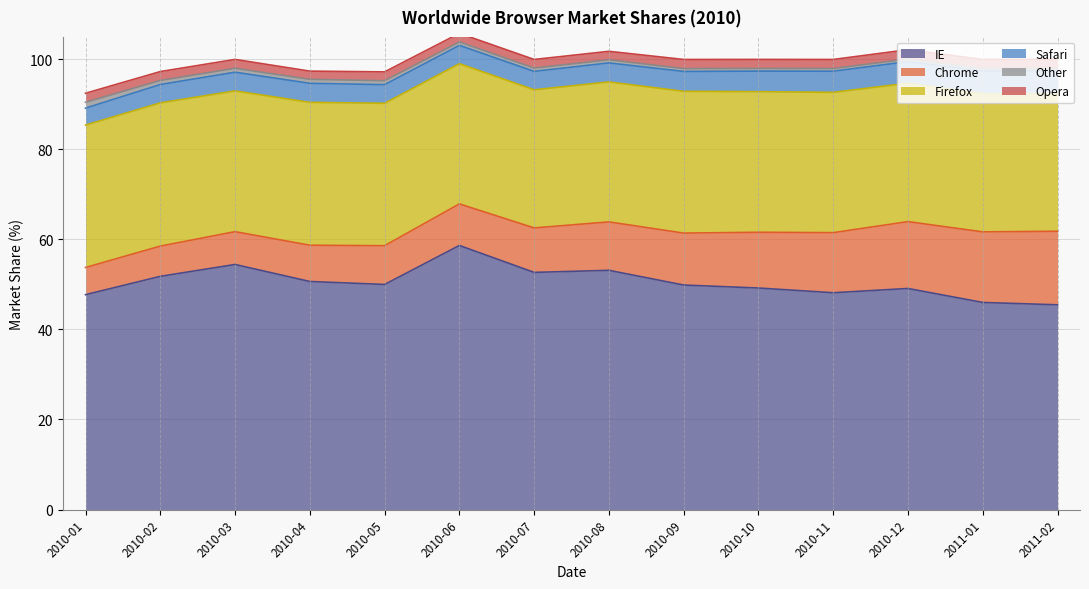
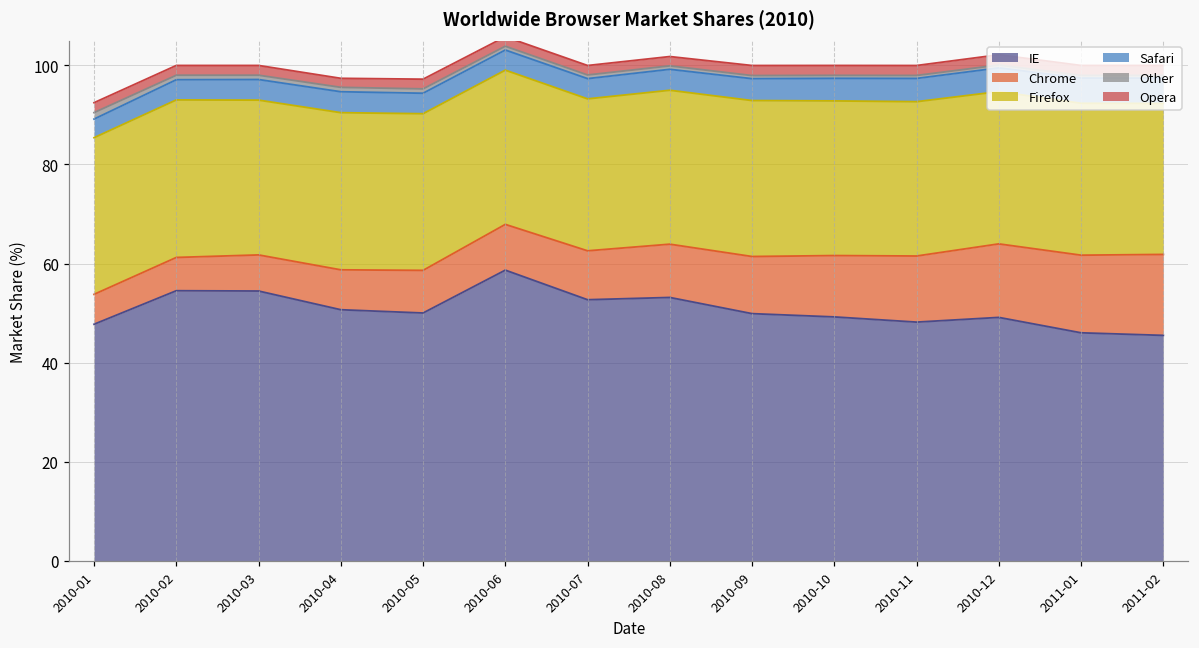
IE, 2010-02: 52 -> 55
